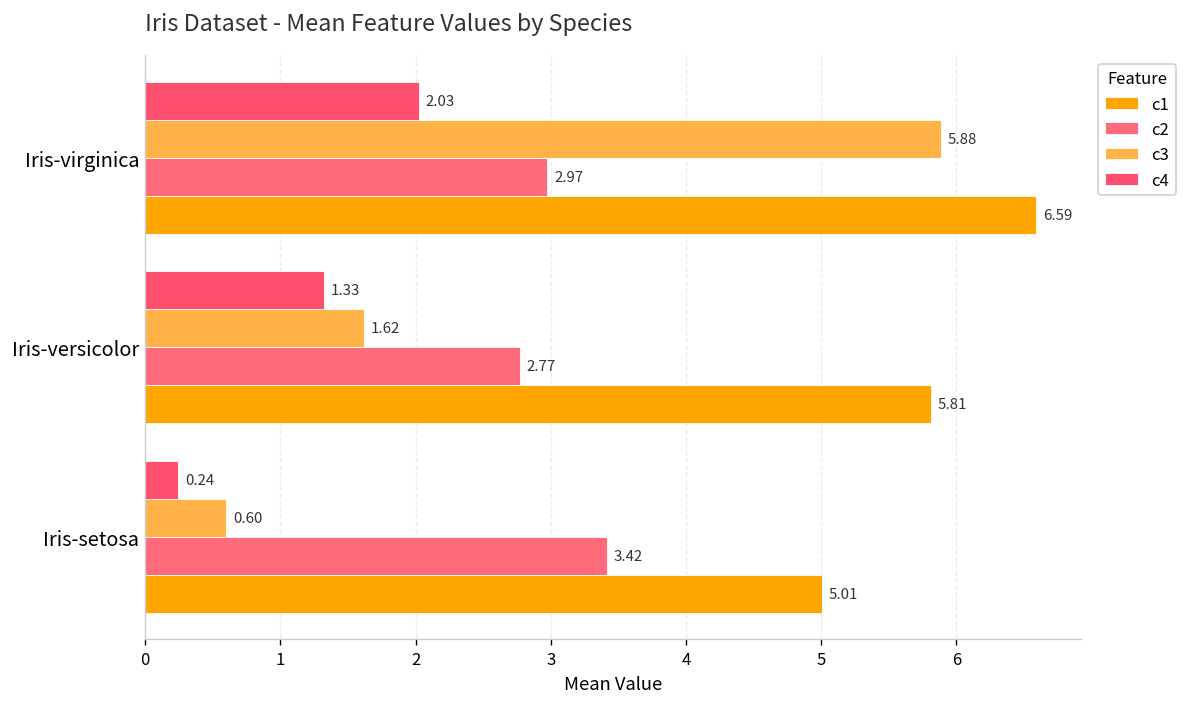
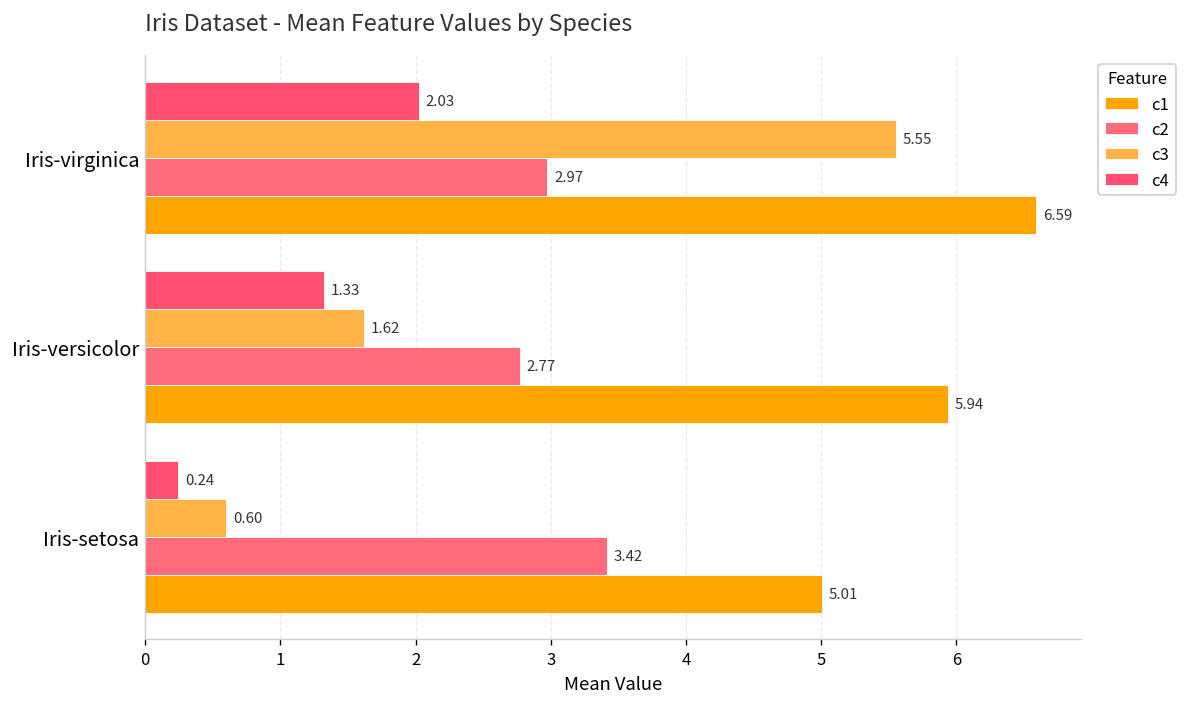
c3, Iris-virginica: 5.88 -> 5.55
c1, Iris-versicolor: 5.81 -> 5.94
